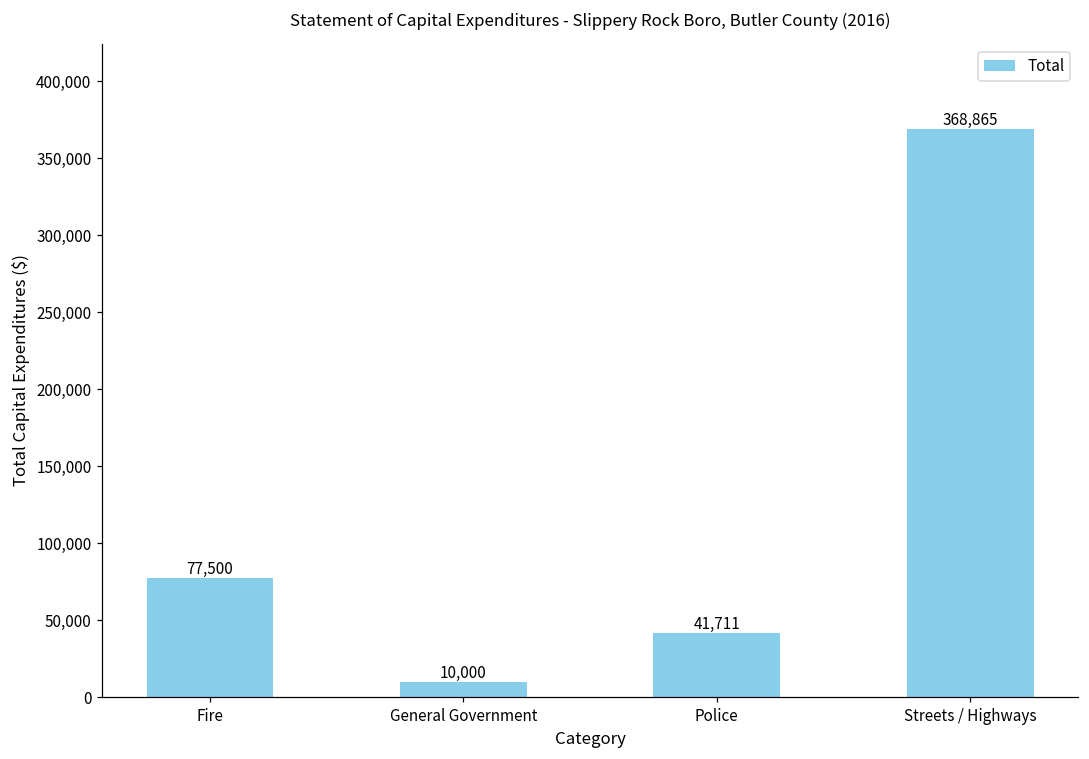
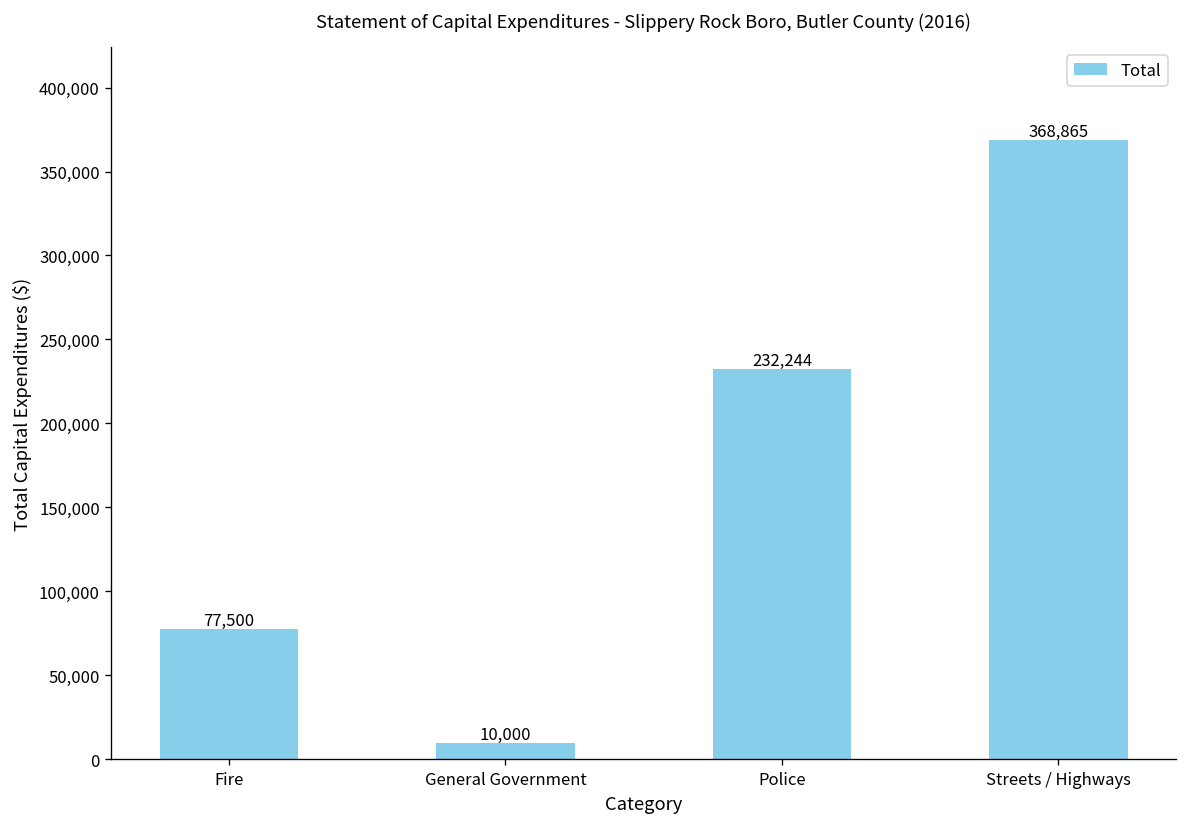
Police: 41,711 -> 232,244
